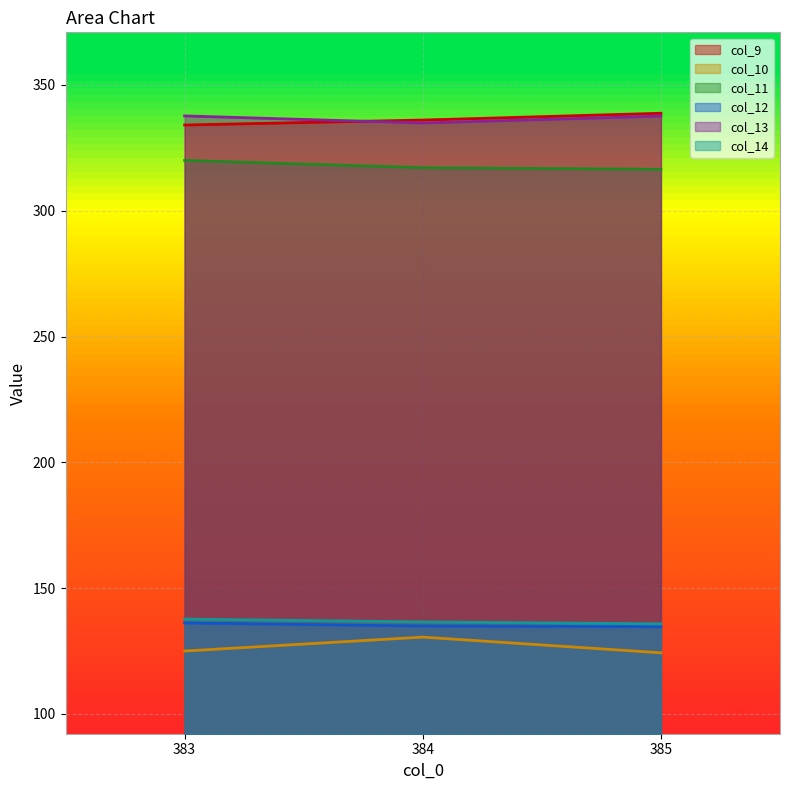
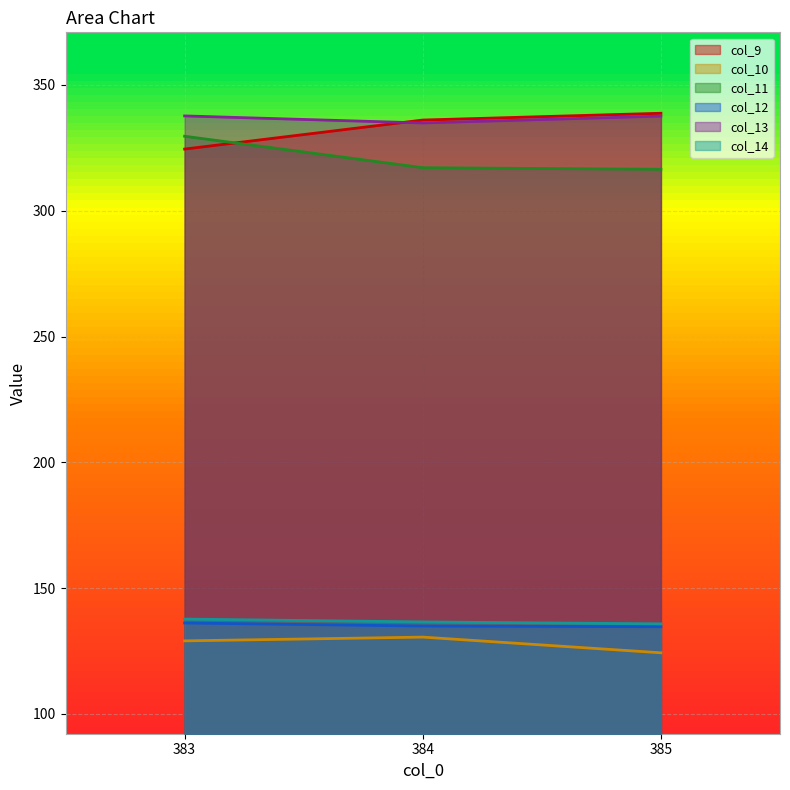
col_9, 383: 334 -> 325
col_10, 383: 125 -> 129
col_11, 383: 320 -> 330
